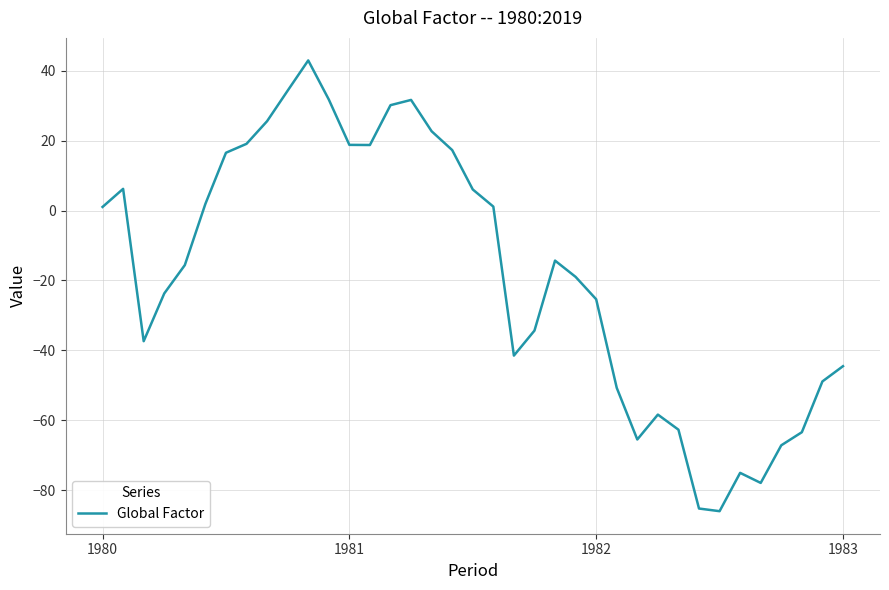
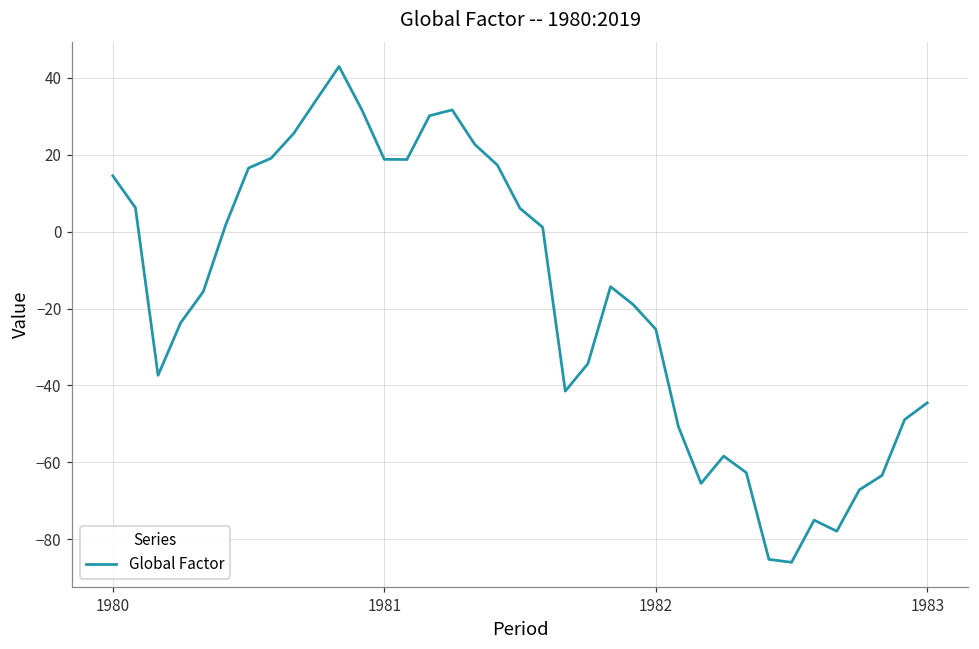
1980: 1 -> 15
